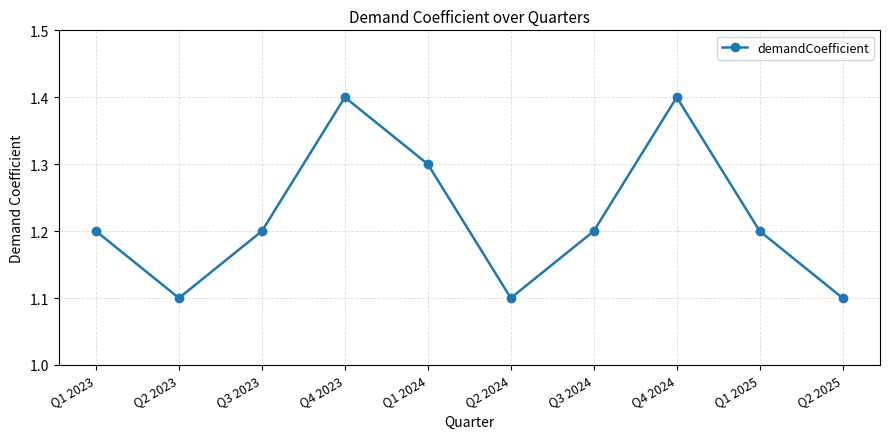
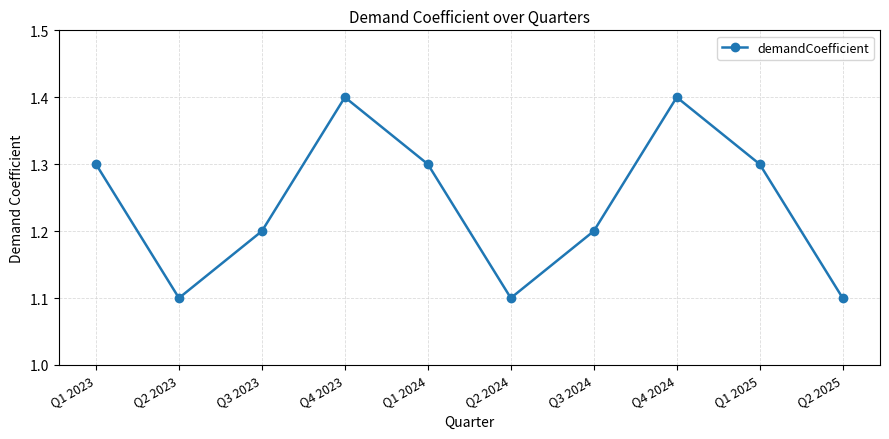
Q1 2023: 1.2 -> 1.3
Q1 2025: 1.2 -> 1.3
